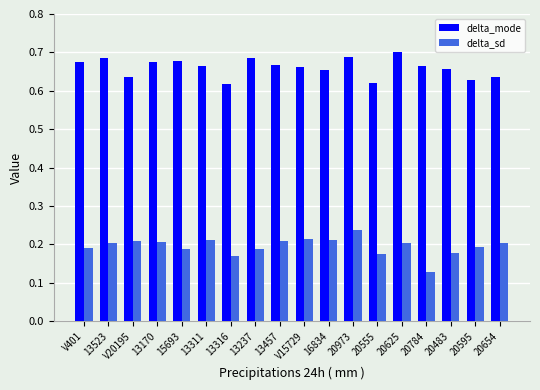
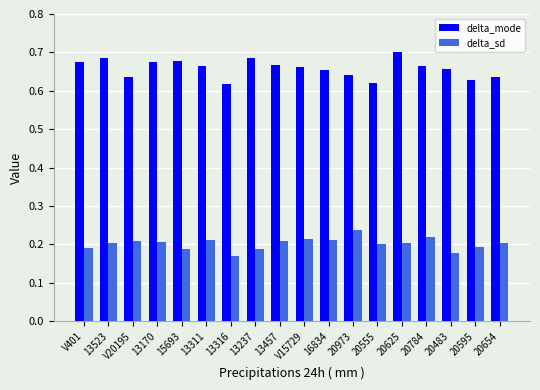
delta_mode, 20973: 0.69 -> 0.64
delta_sd, 20555: 0.18 -> 0.20
delta_sd, 20784: 0.13 -> 0.22
